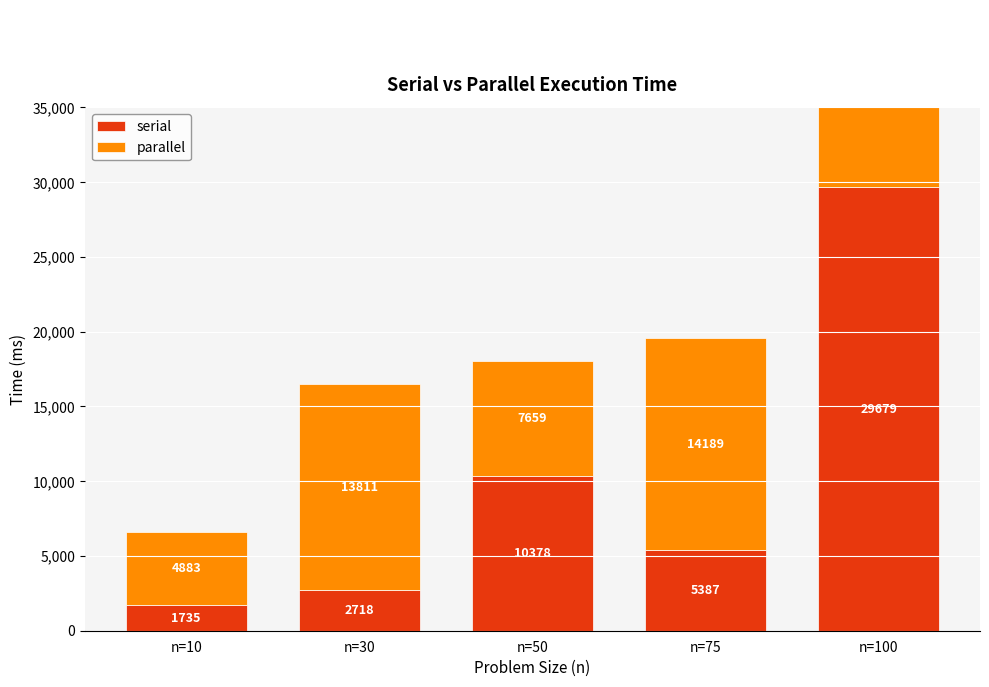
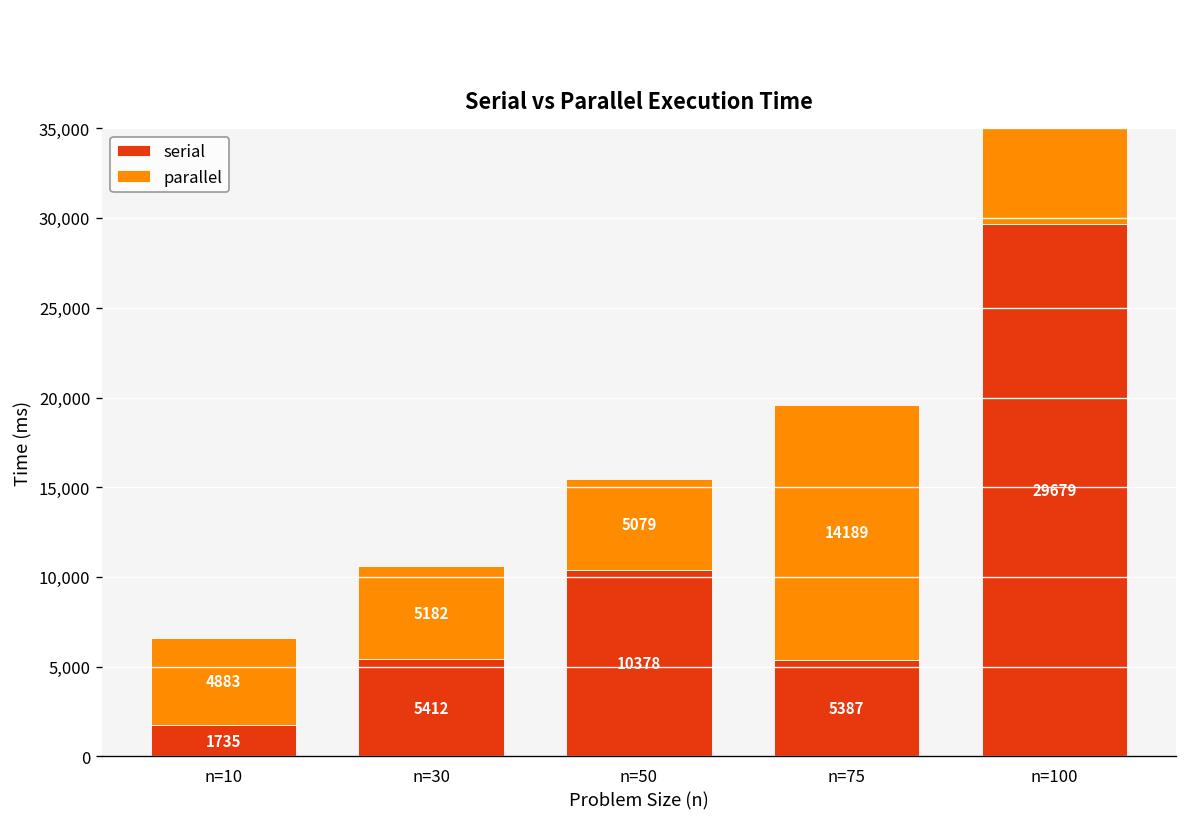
serial, n=30: 2718 -> 5412
parallel, n=30: 13811 -> 5182
parallel, n=50: 7659 -> 5079
